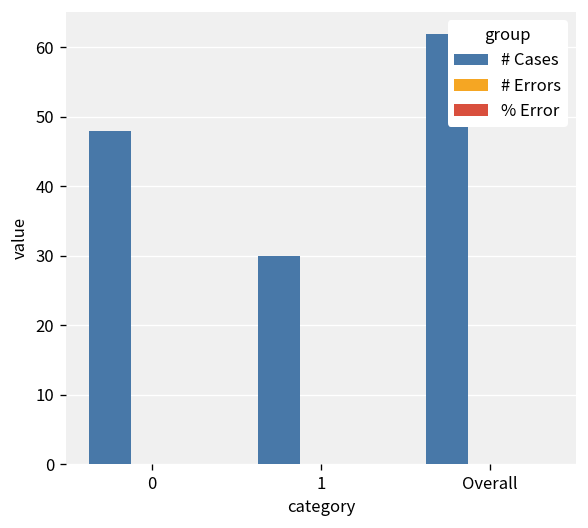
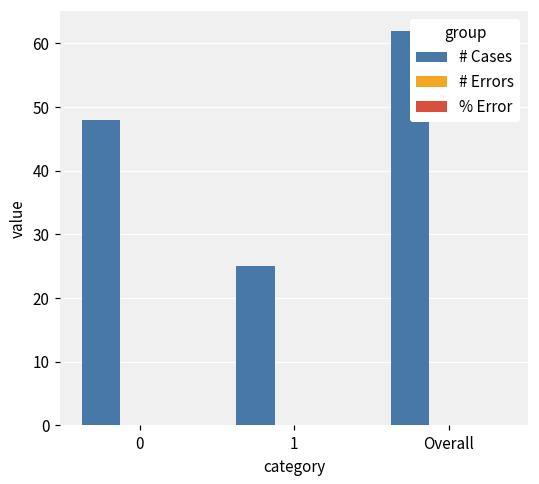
# Cases, 1: 30 -> 25
